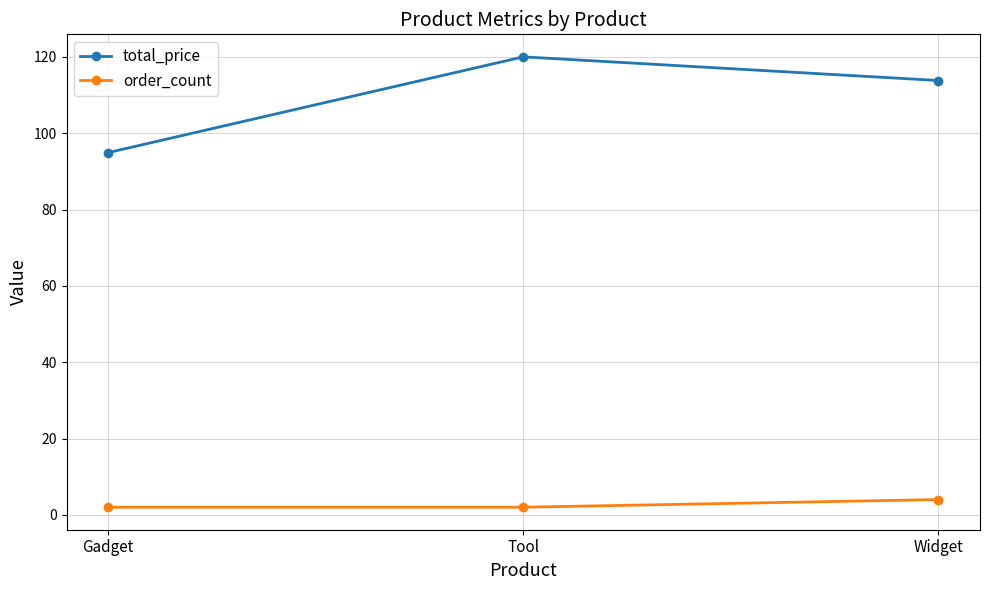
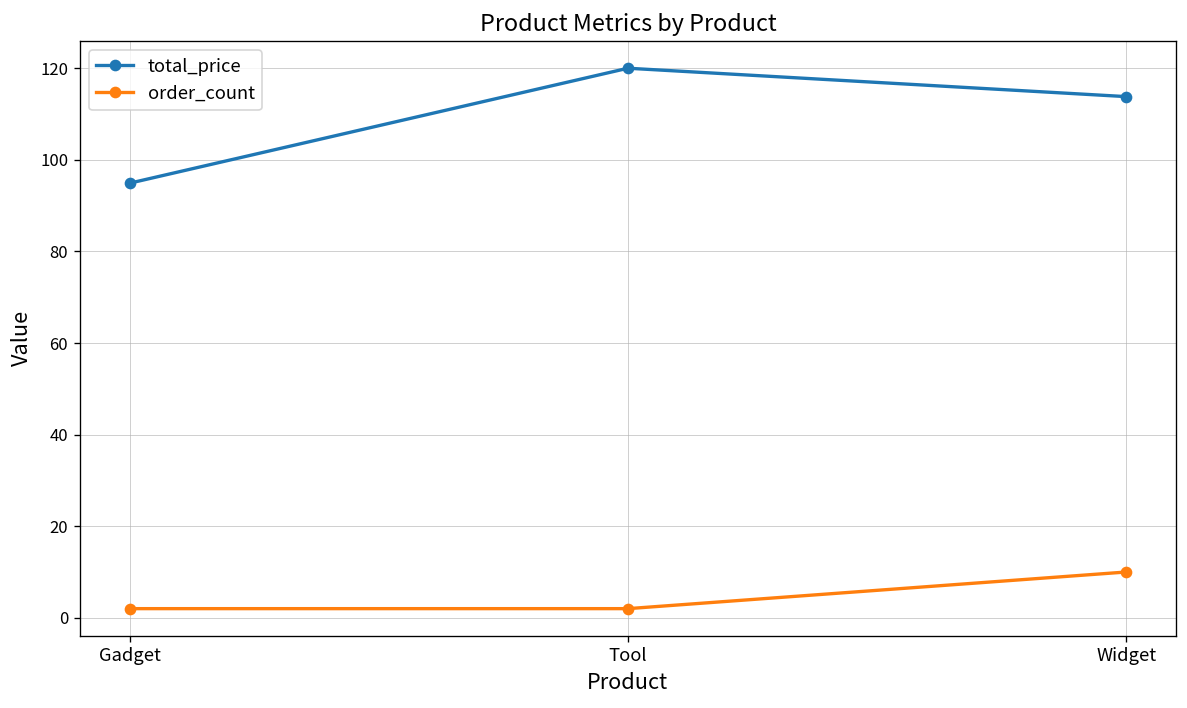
order_count, Widget: 4 -> 10
